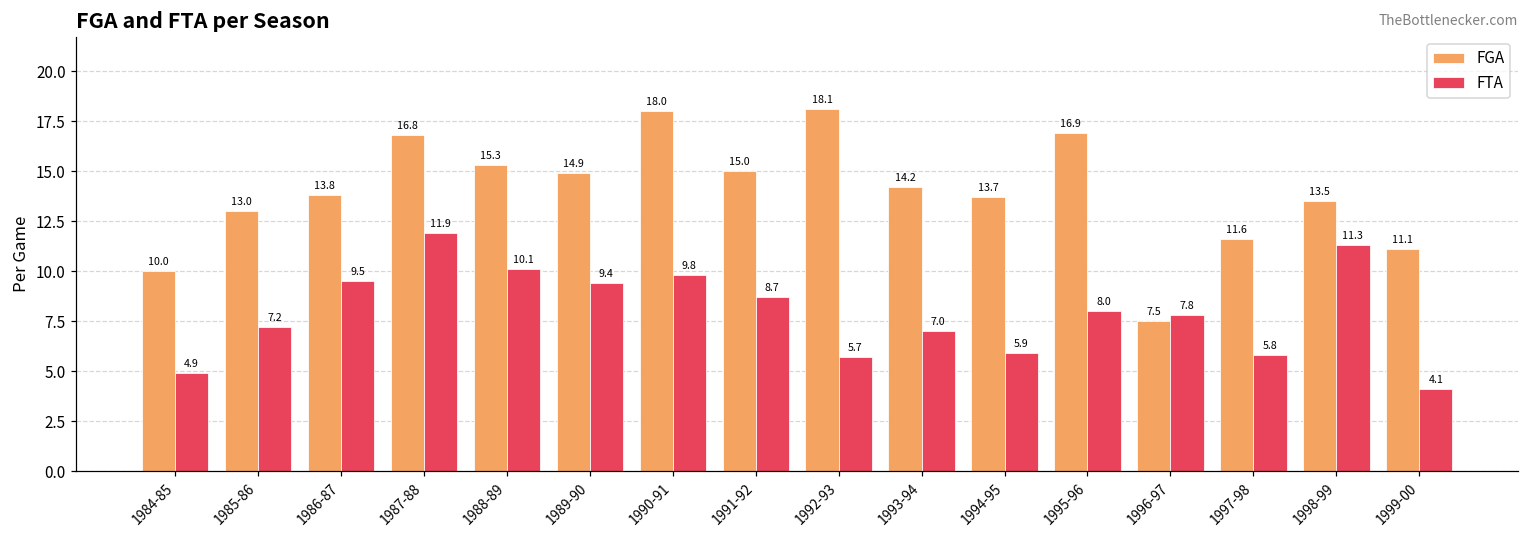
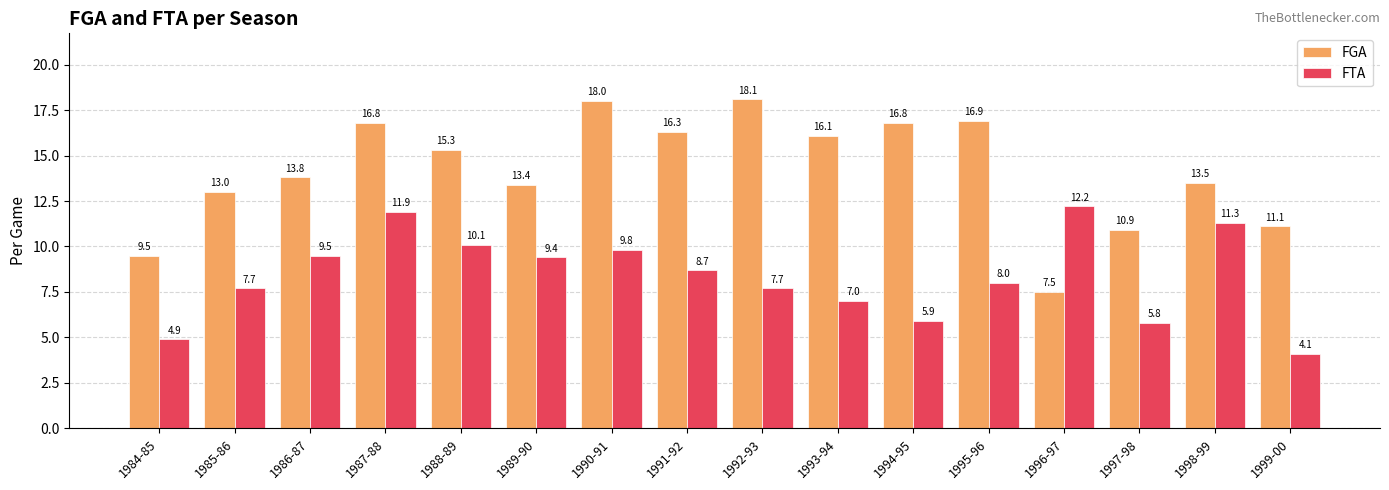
FGA, 1984-85: 10.0 -> 9.5
FTA, 1985-86: 7.2 -> 7.7
FGA, 1989-90: 14.9 -> 13.4
FGA, 1991-92: 15.0 -> 16.3
FTA, 1992-93: 5.7 -> 7.7
FGA, 1993-94: 14.2 -> 16.1
FGA, 1994-95: 13.7 -> 16.8
FTA, 1996-97: 7.8 -> 12.2
FGA, 1997-98: 11.6 -> 10.9
